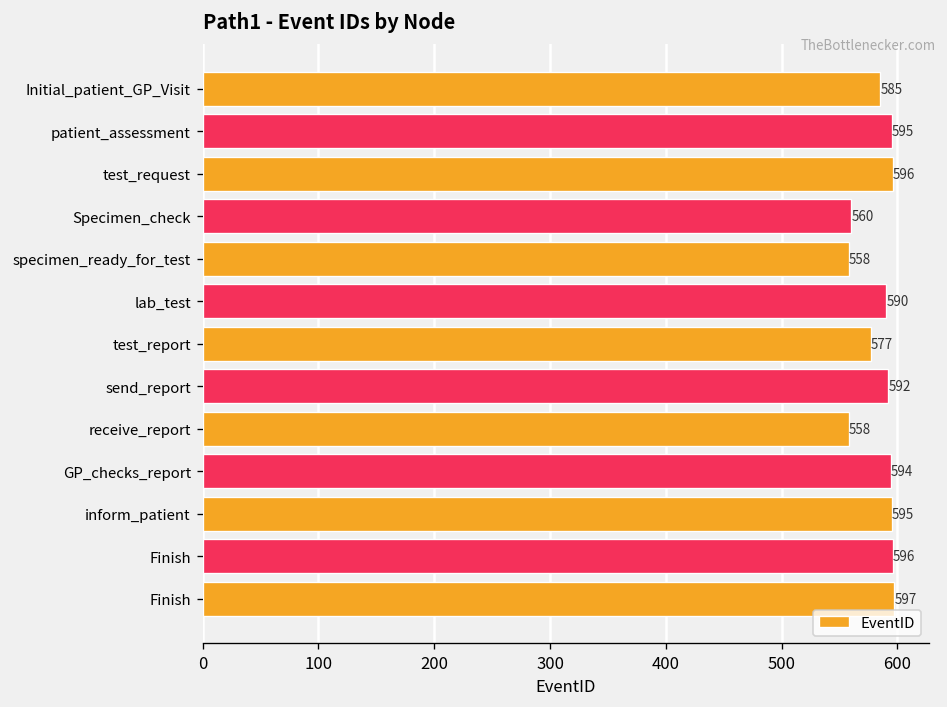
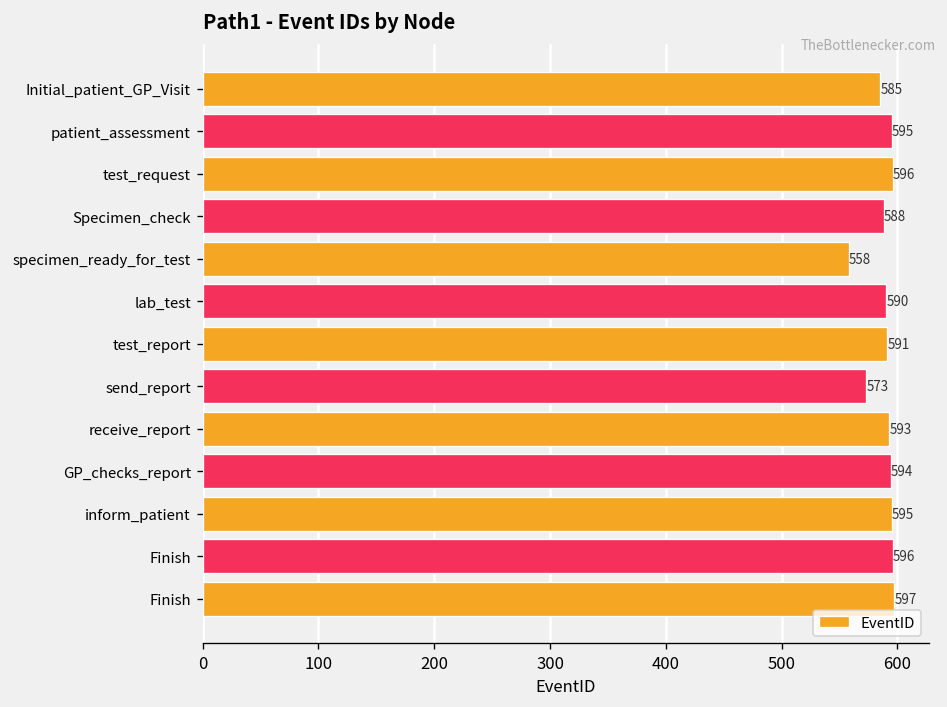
Specimen_check: 560 -> 588
test_report: 577 -> 591
send_report: 592 -> 573
receive_report: 558 -> 593
